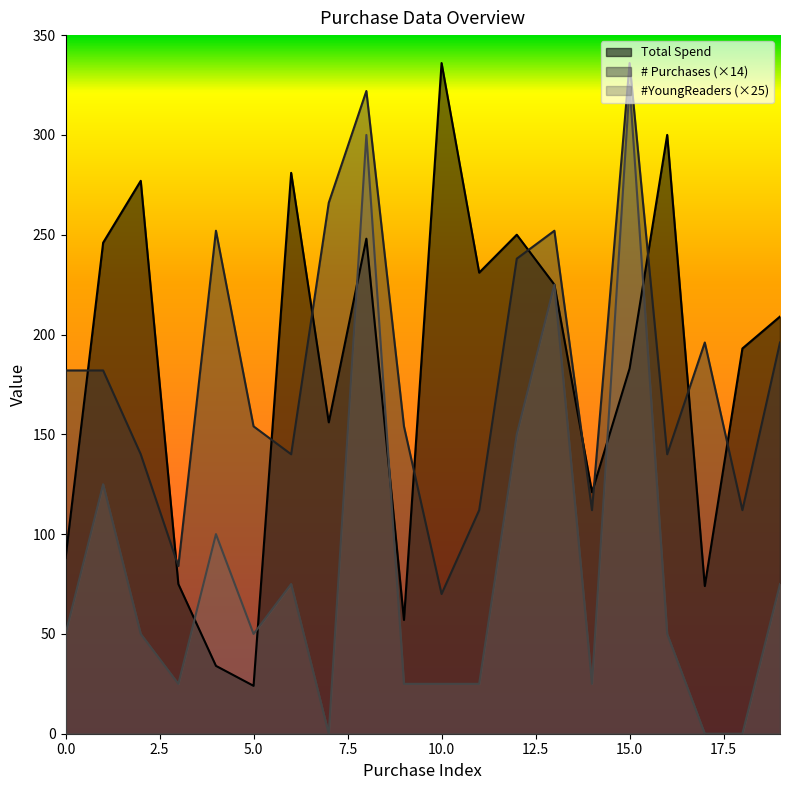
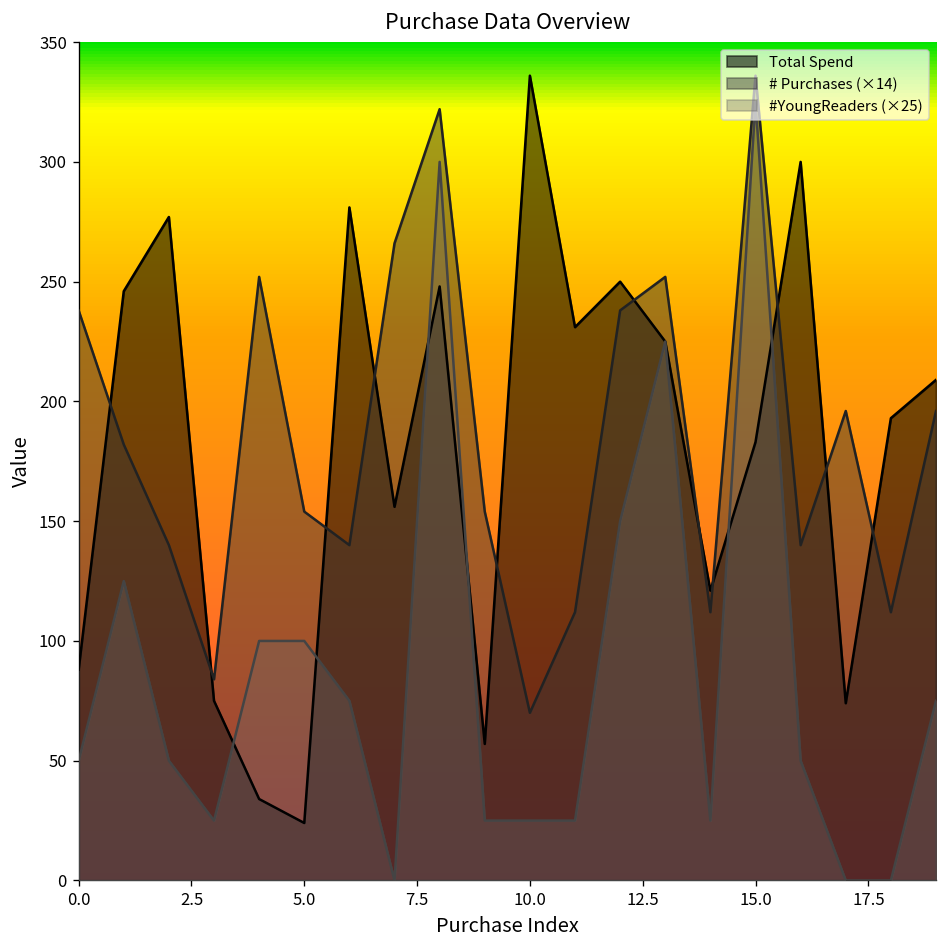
# Purchases (×14), 0.0: 182 -> 238
#YoungReaders (×25), 5.0: 50 -> 100
